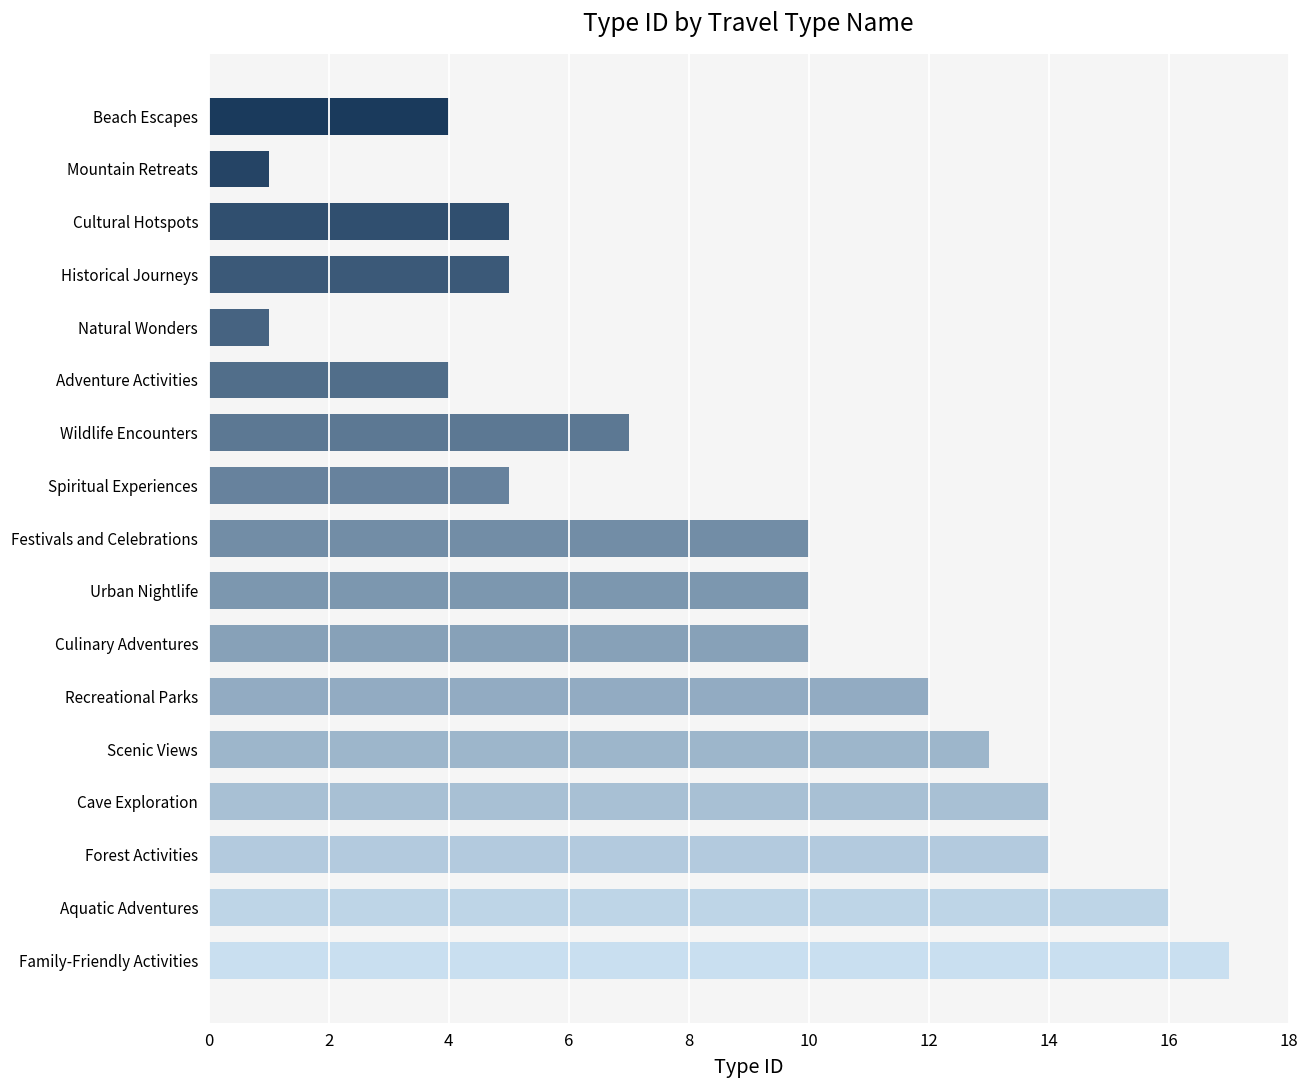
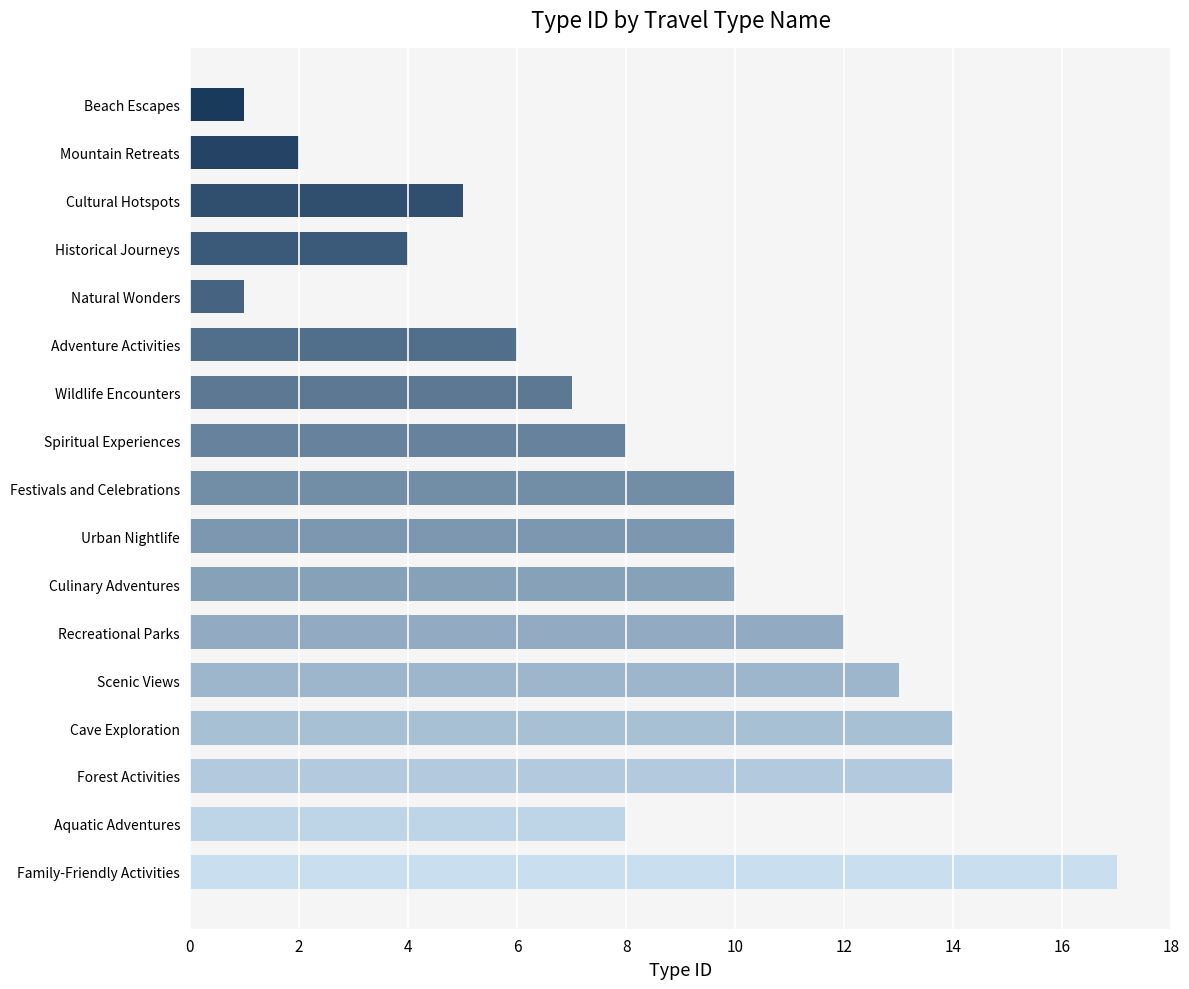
Beach Escapes: 4 -> 1
Mountain Retreats: 1 -> 2
Historical Journeys: 5 -> 4
Adventure Activities: 4 -> 6
Spiritual Experiences: 5 -> 8
Aquatic Adventures: 16 -> 8
